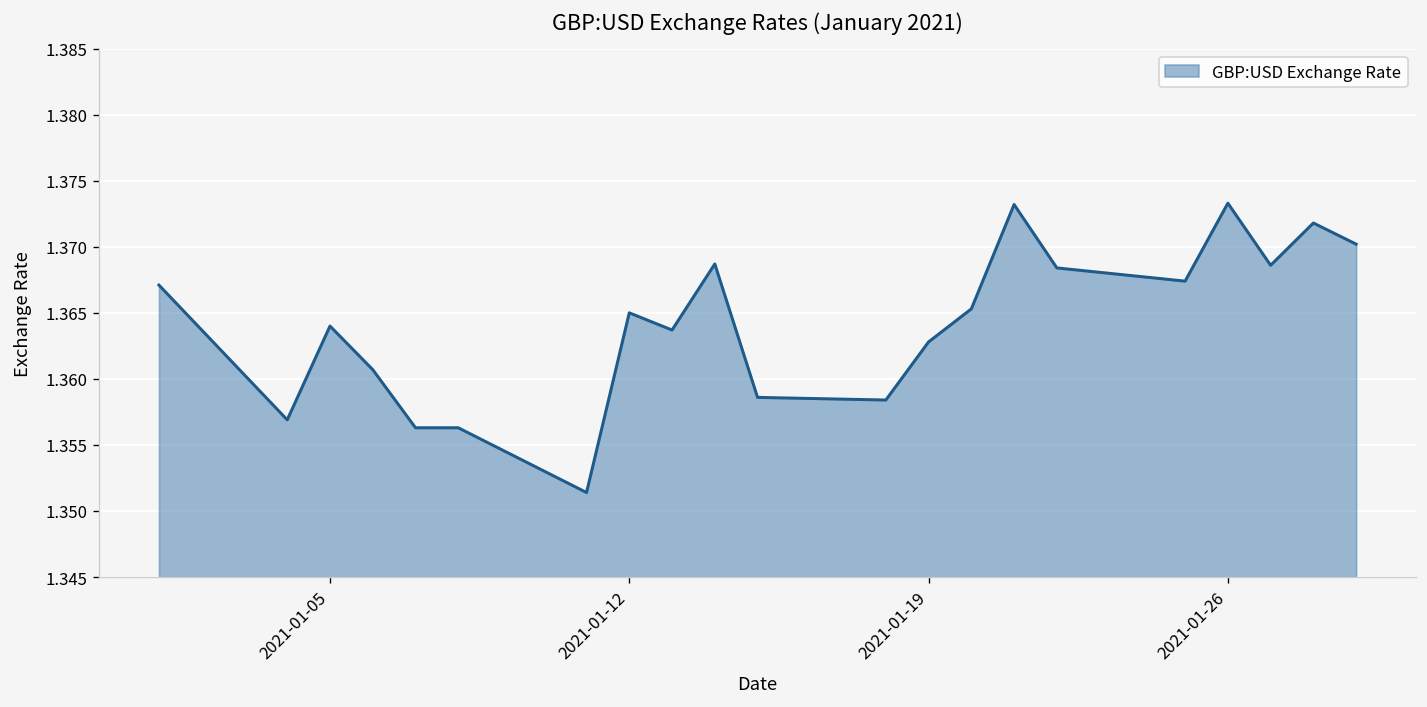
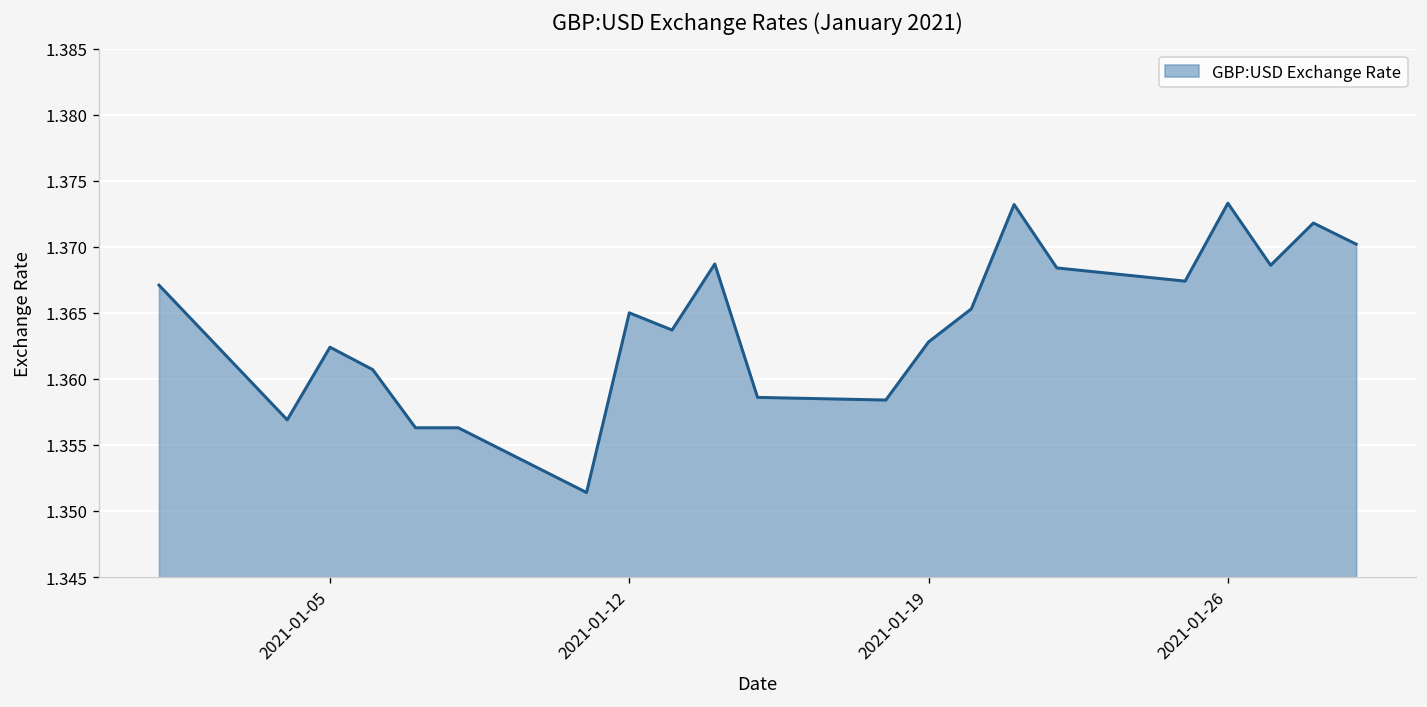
2021-01-05: 1.3640 -> 1.3624
